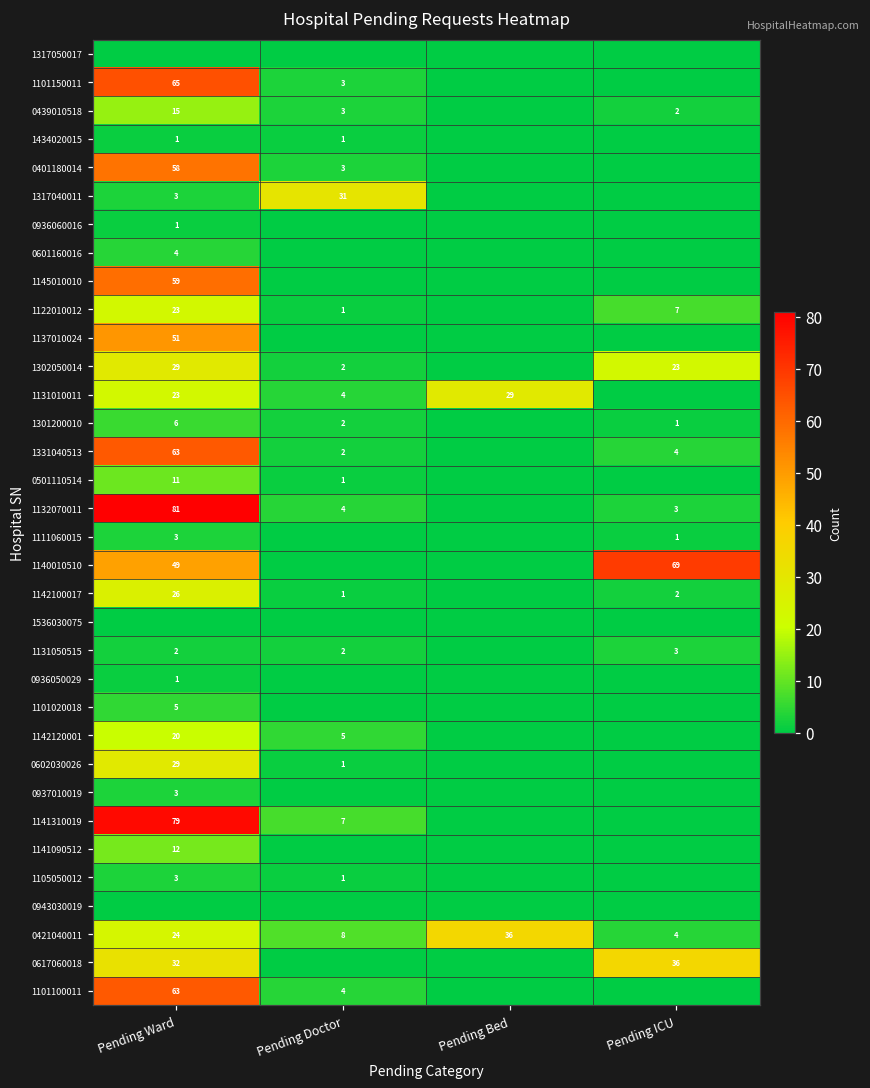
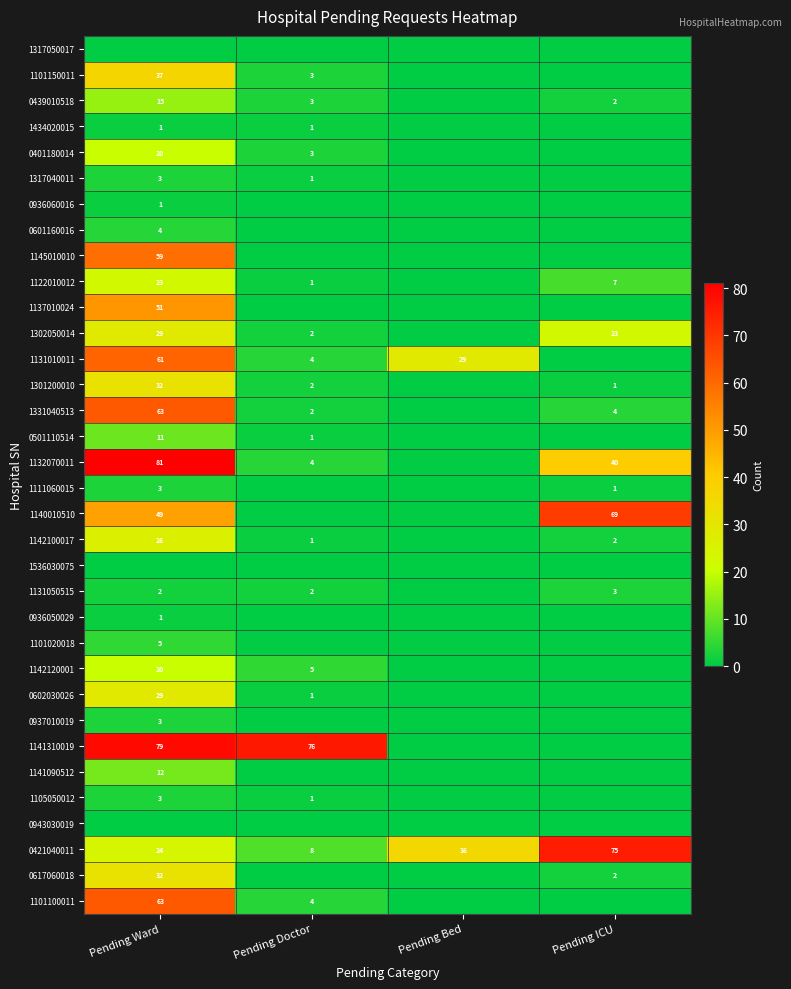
1101150011, Pending Ward: 65 -> 37
0401180014, Pending Ward: 58 -> 20
1317040011, Pending Doctor: 31 -> 1
1131010011, Pending Ward: 23 -> 61
1301200010, Pending Ward: 6 -> 32
1132070011, Pending ICU: 3 -> 40
1141310019, Pending Doctor: 7 -> 76
0421040011, Pending ICU: 4 -> 75
0617060018, Pending ICU: 36 -> 2
